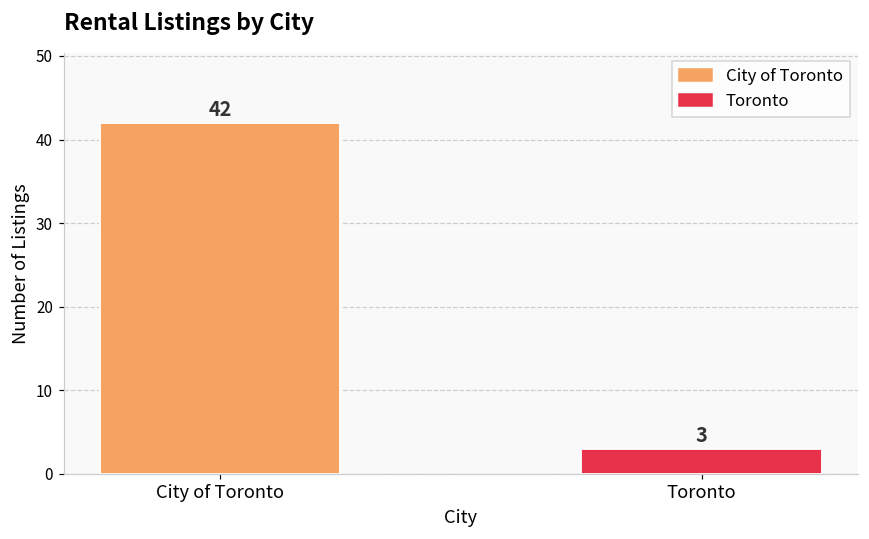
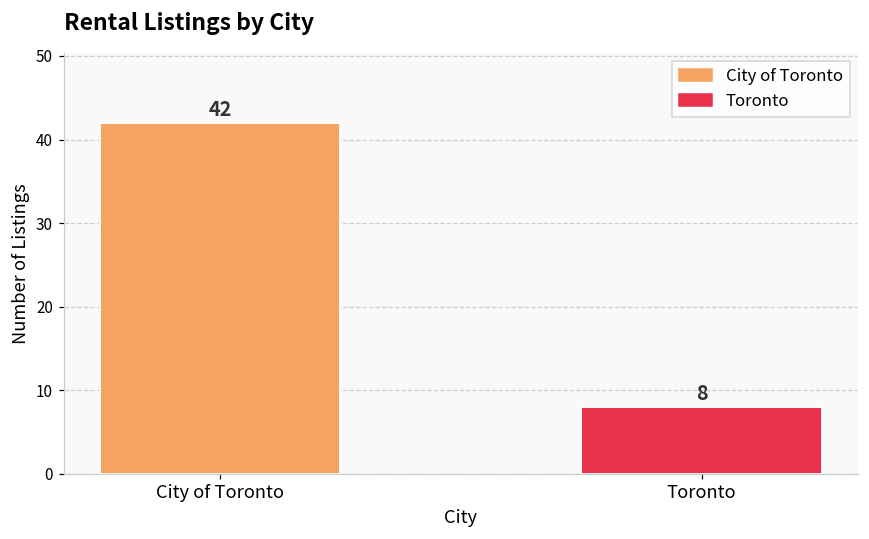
Toronto: 3 -> 8
